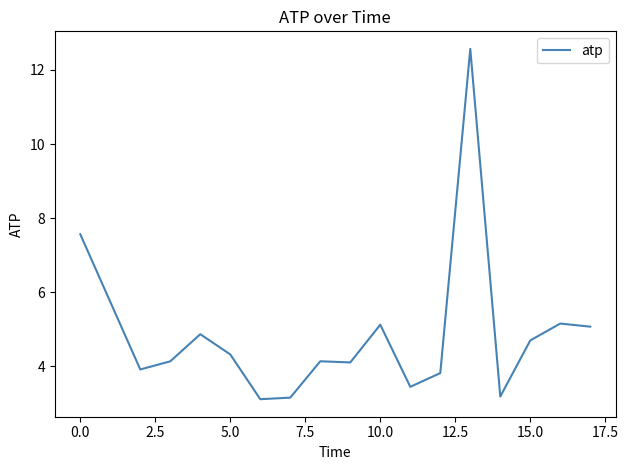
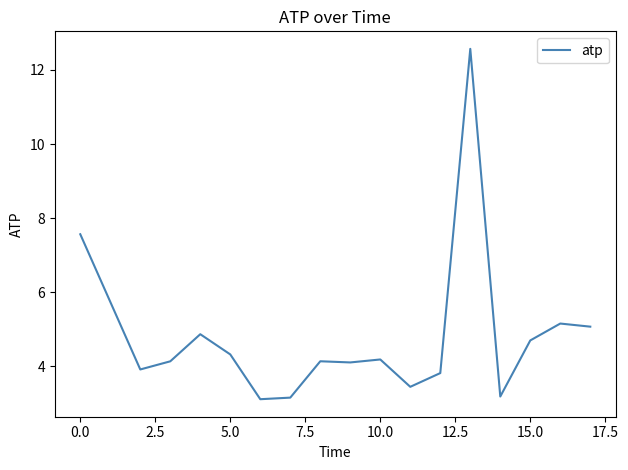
10.0: 5.1 -> 4.2
